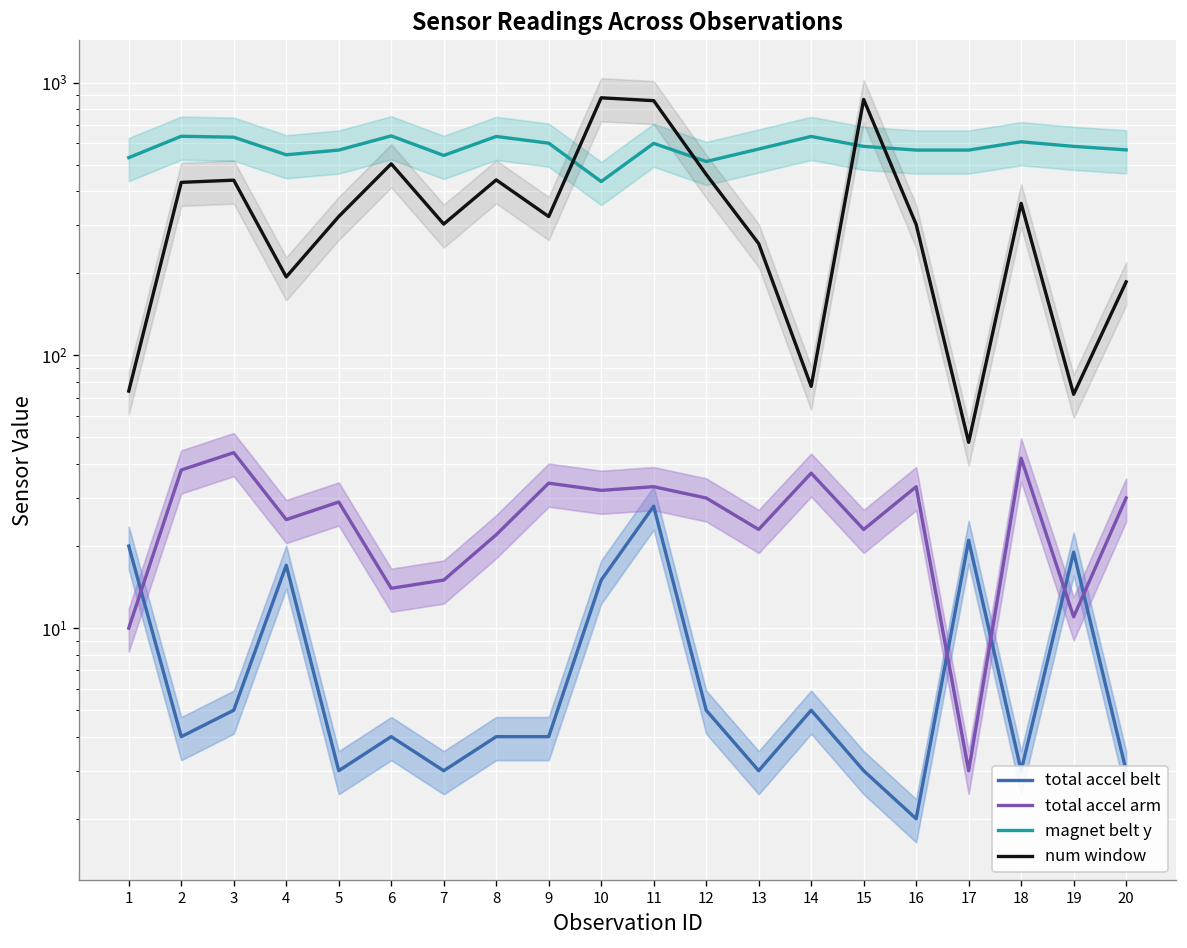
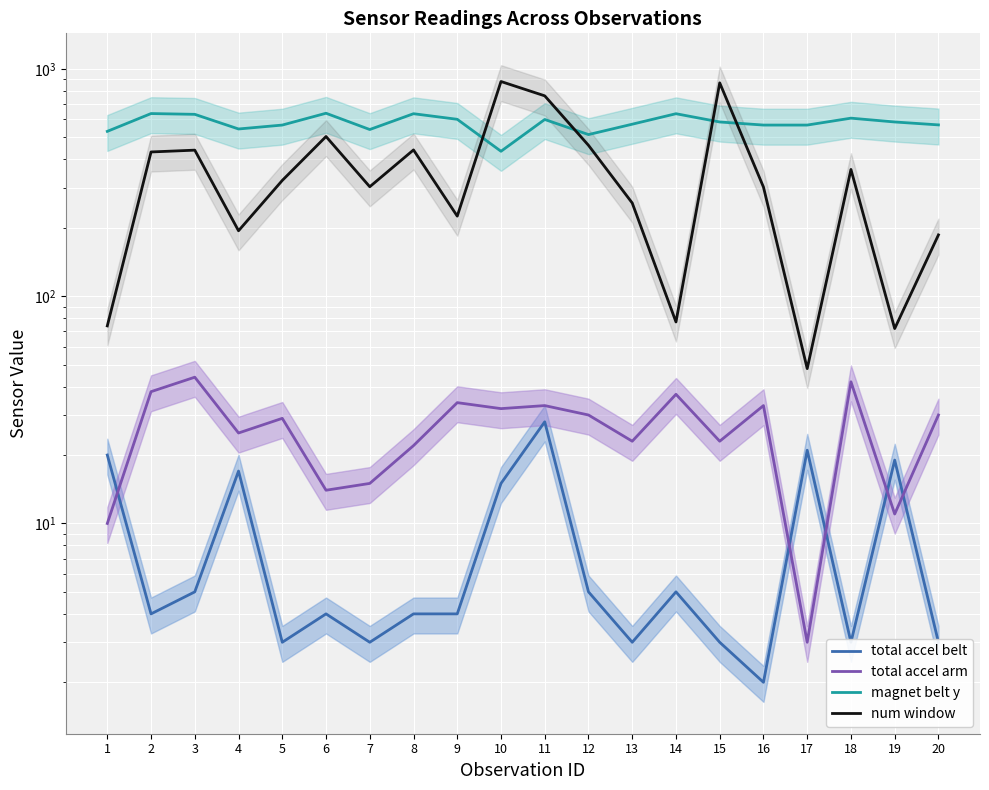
num window, 9: 320 -> 230
num window, 11: 860 -> 760
